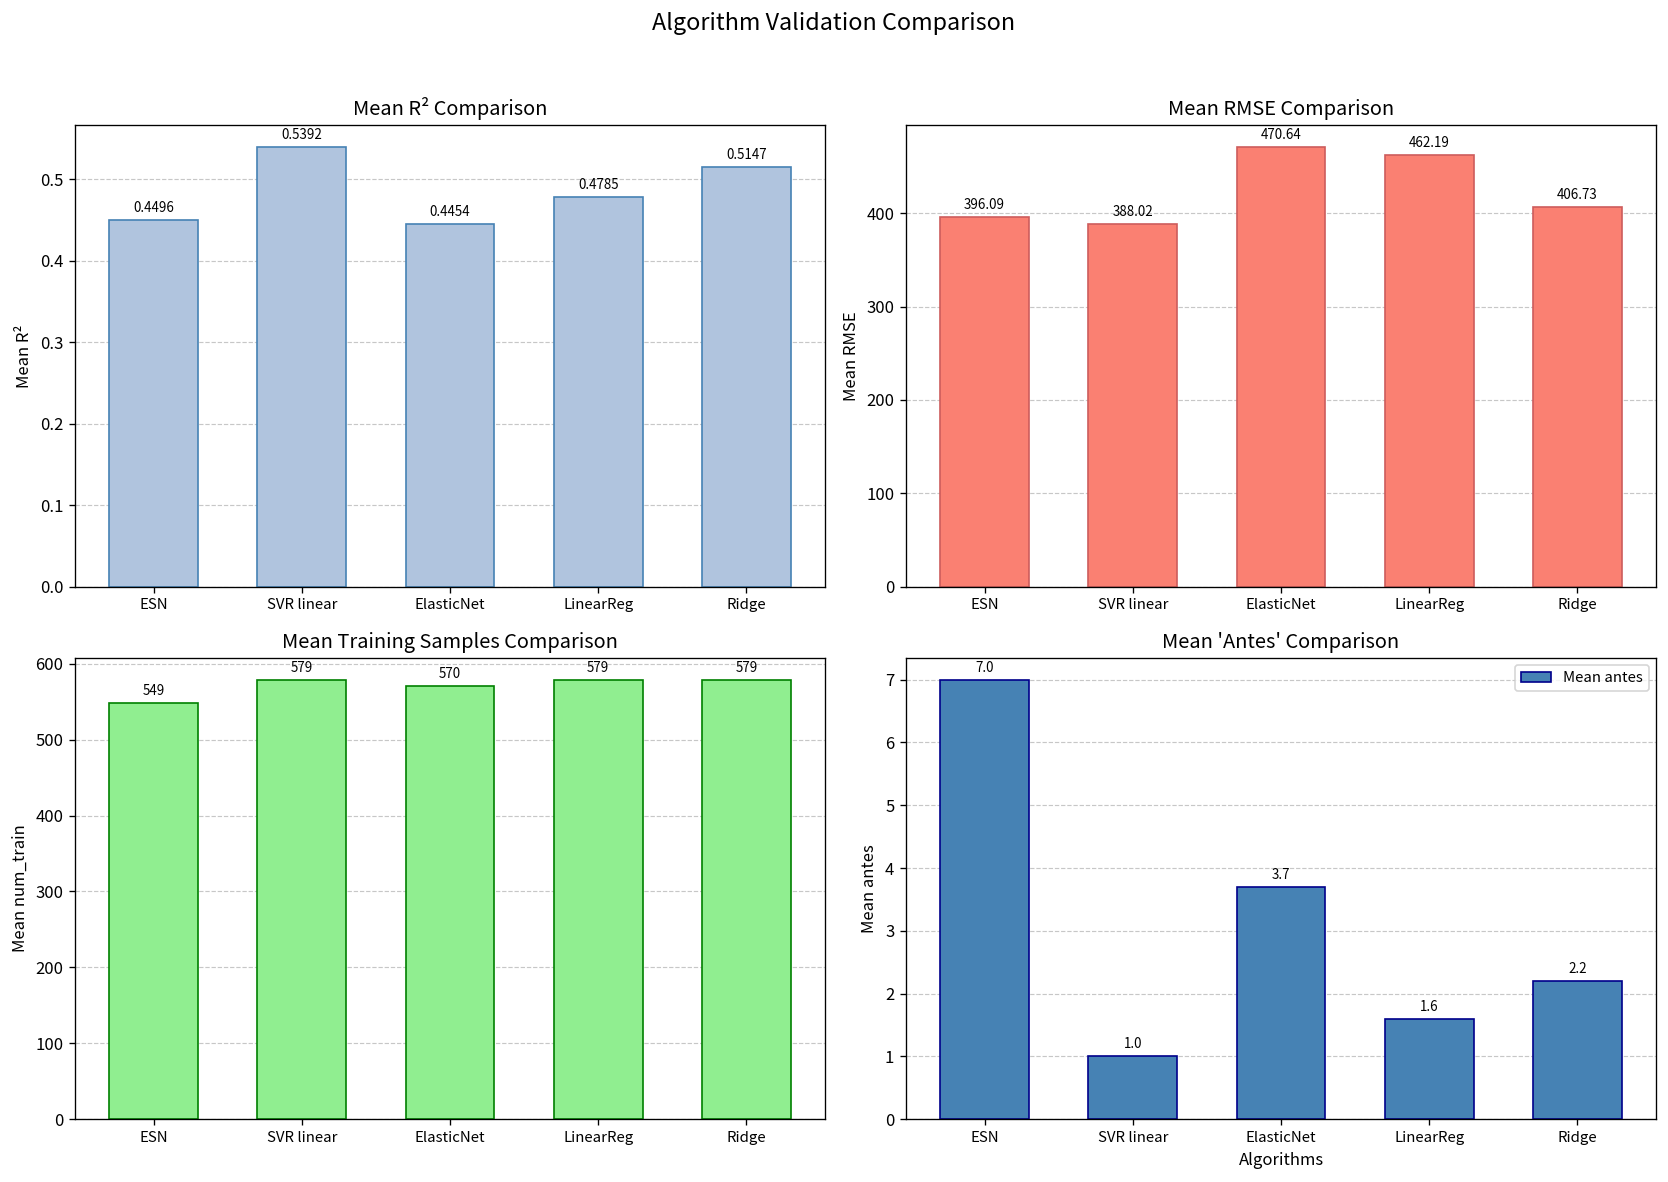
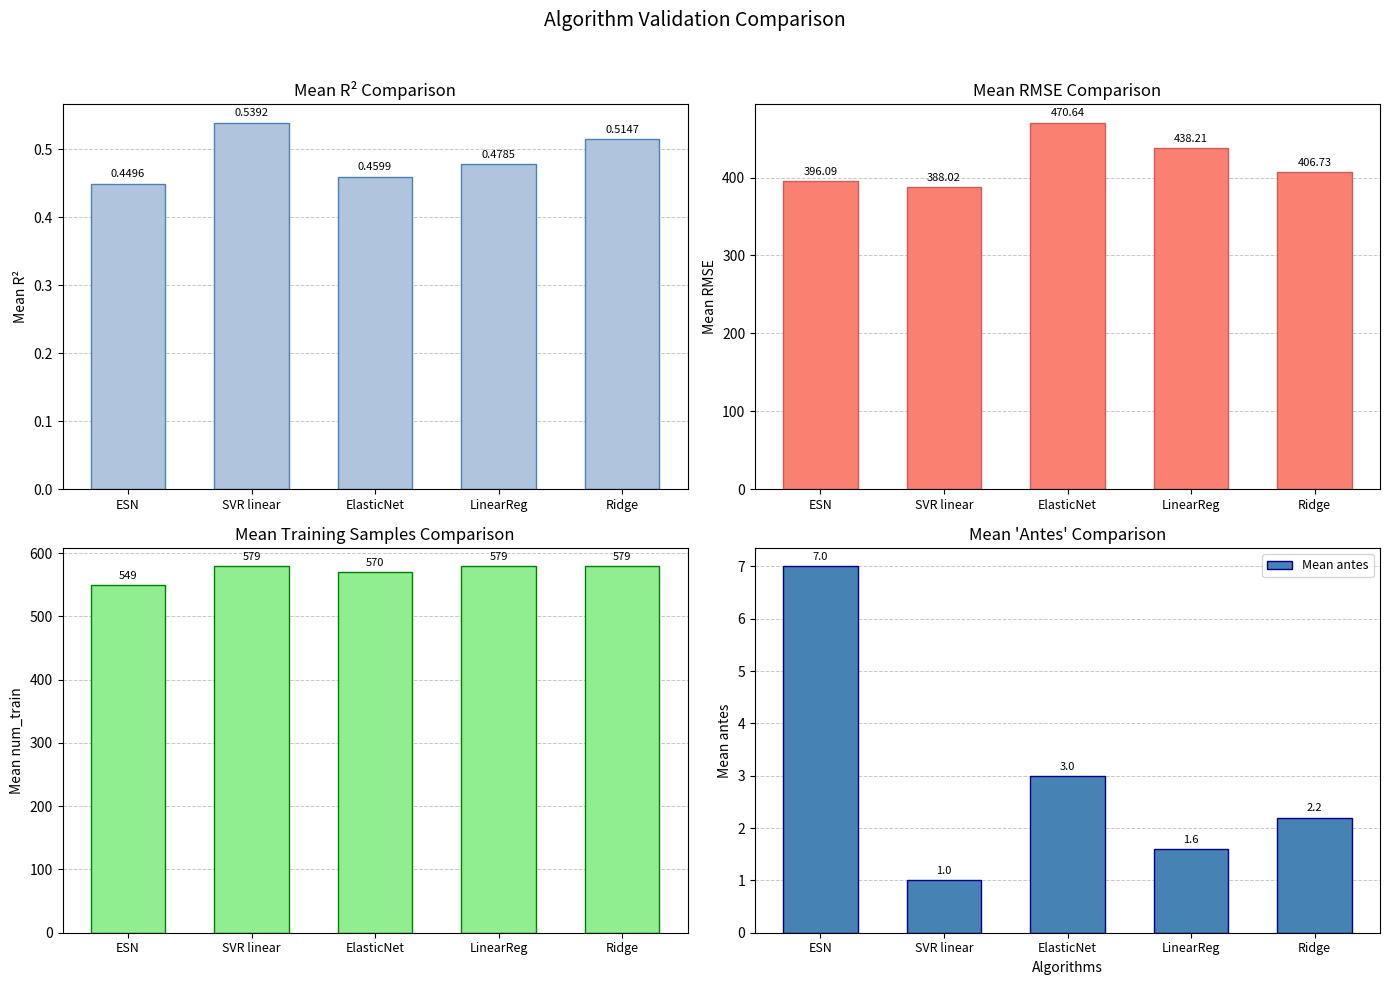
Mean R² Comparison, ElasticNet: 0.4454 -> 0.4599
Mean RMSE Comparison, LinearReg: 462.19 -> 438.21
Mean 'Antes' Comparison, ElasticNet: 3.7 -> 3.0
